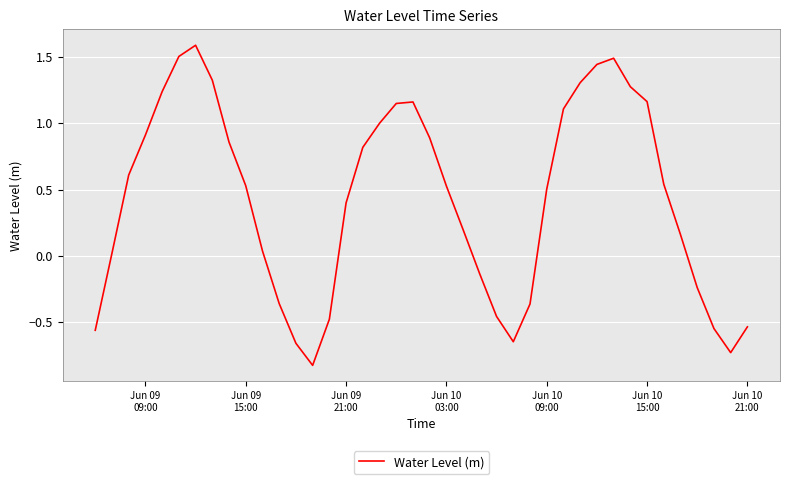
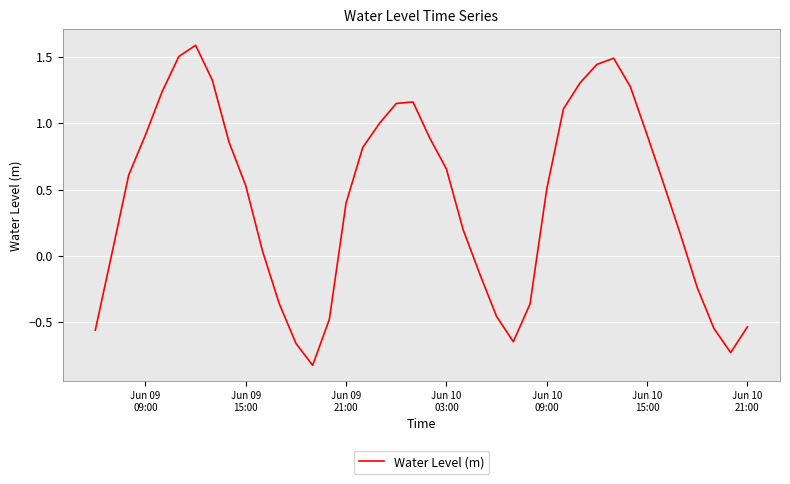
Jun 10 03:00: 0.53 -> 0.65
Jun 10 15:00: 1.16 -> 0.91
